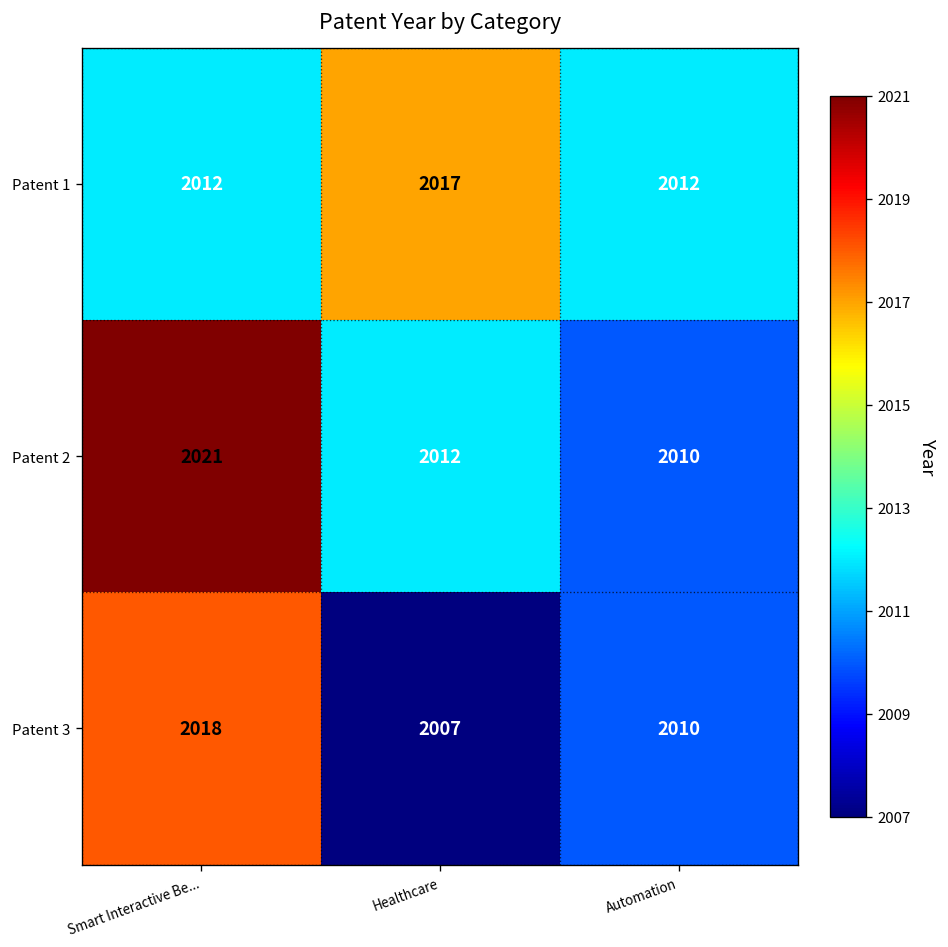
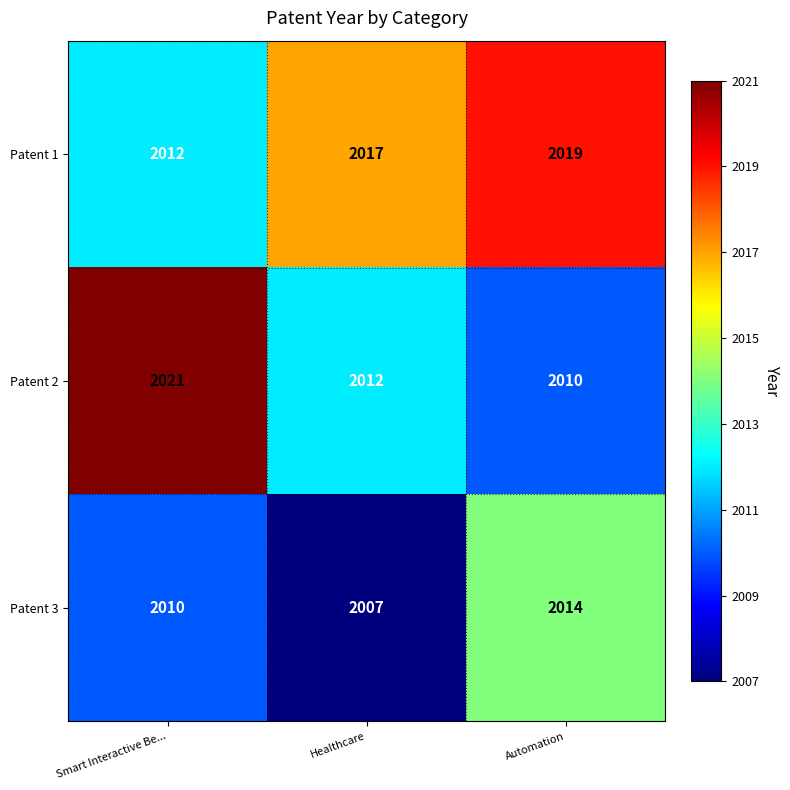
Patent 1, Automation: 2012 -> 2019
Patent 3, Smart Interactive Be...: 2018 -> 2010
Patent 3, Automation: 2010 -> 2014
